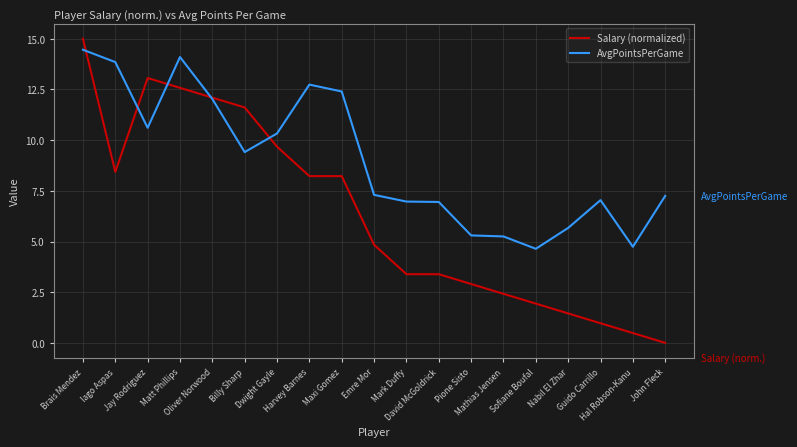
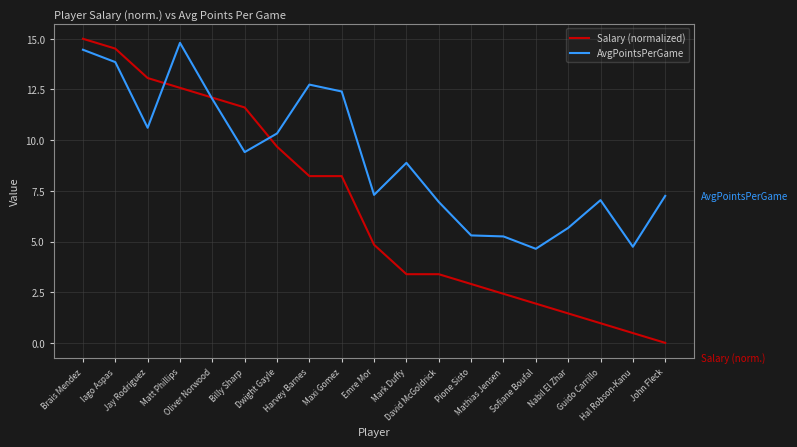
Salary (normalized), Iago Aspas: 8.4 -> 14.5
AvgPointsPerGame, Matt Phillips: 14.1 -> 14.8
AvgPointsPerGame, Mark Duffy: 7.0 -> 8.9
